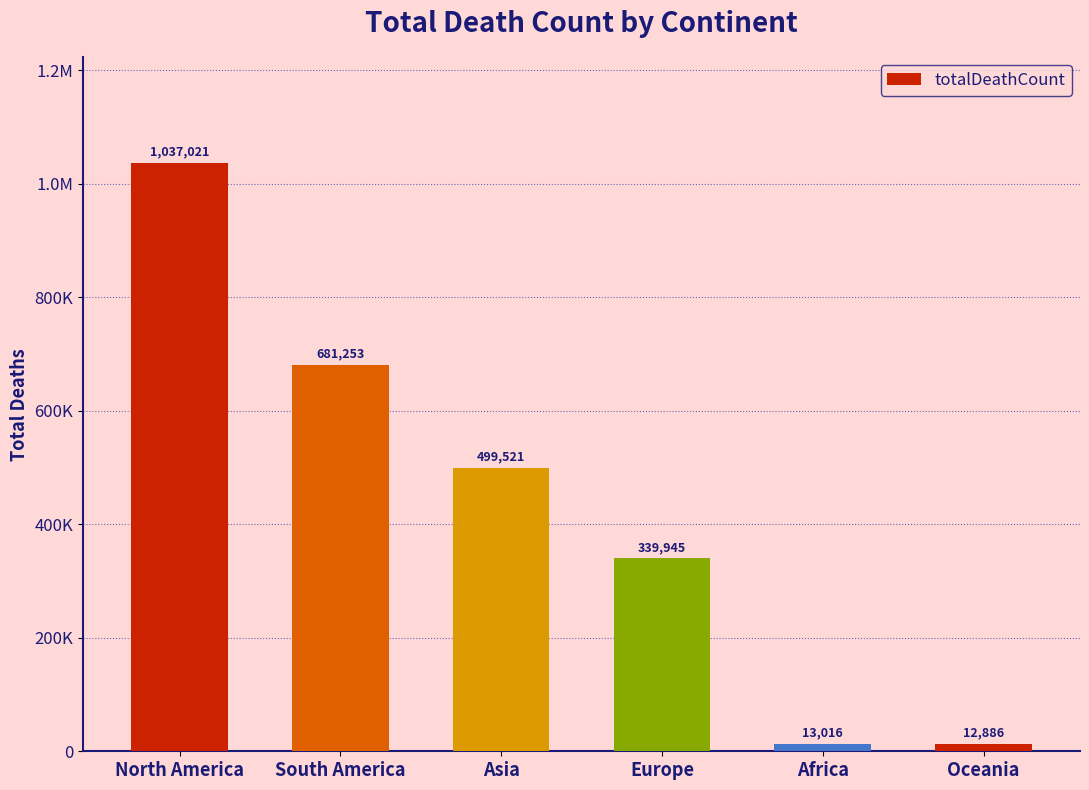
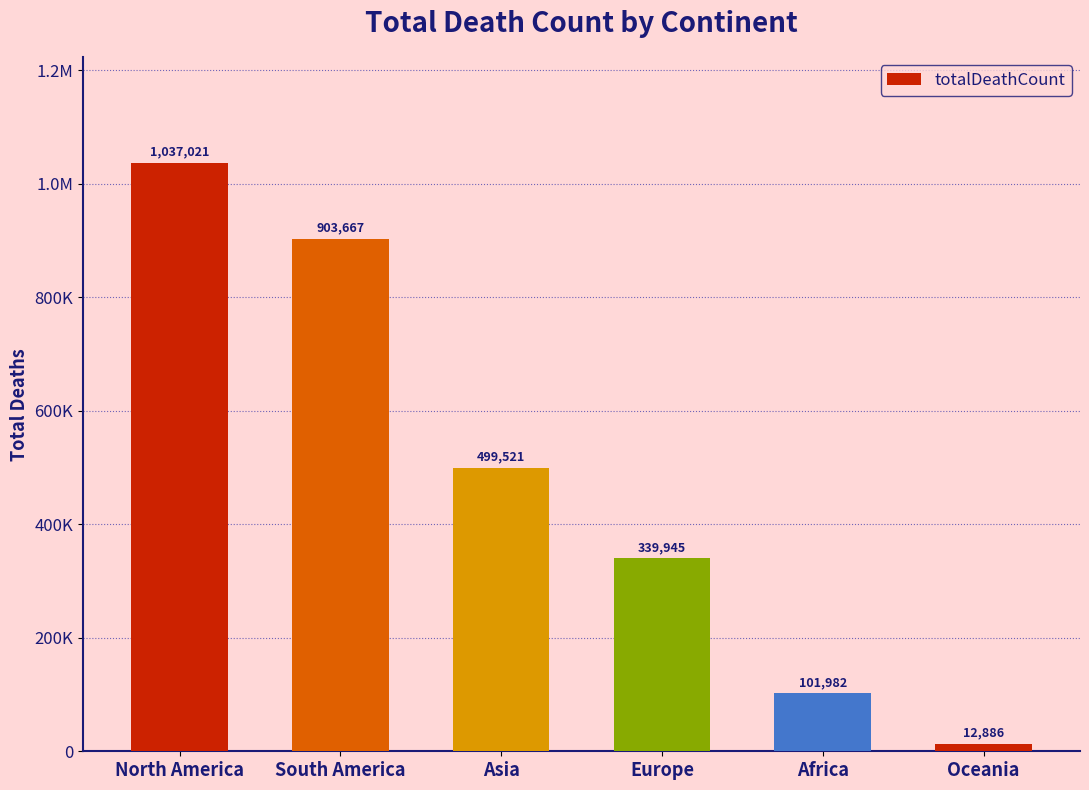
South America: 681,253 -> 903,667
Africa: 13,016 -> 101,982
